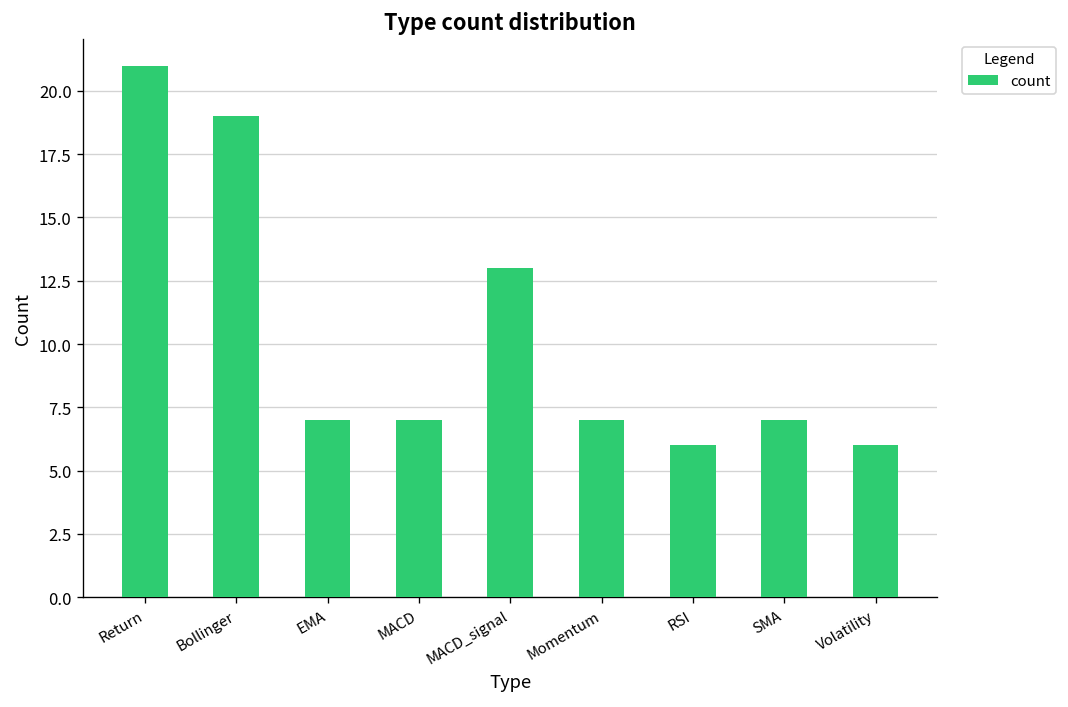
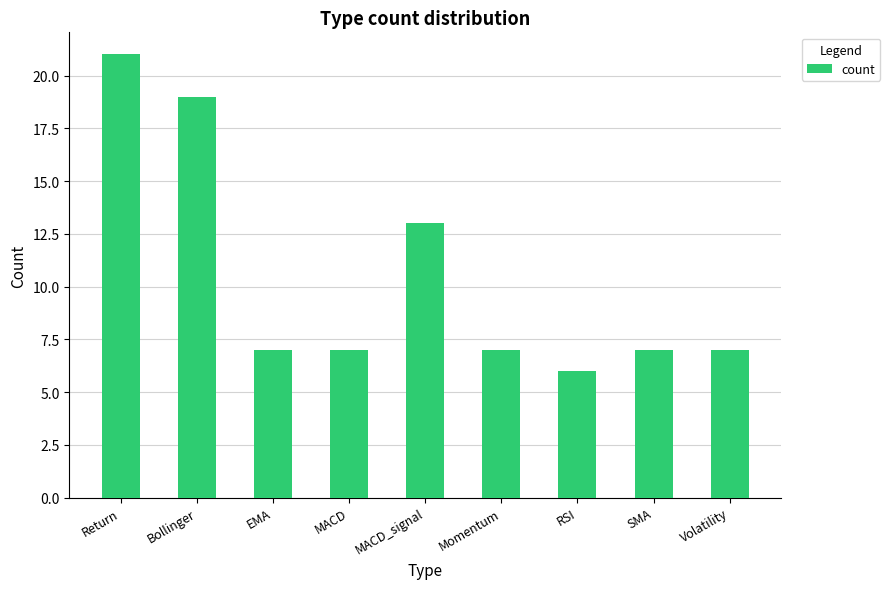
Volatility: 6 -> 7
